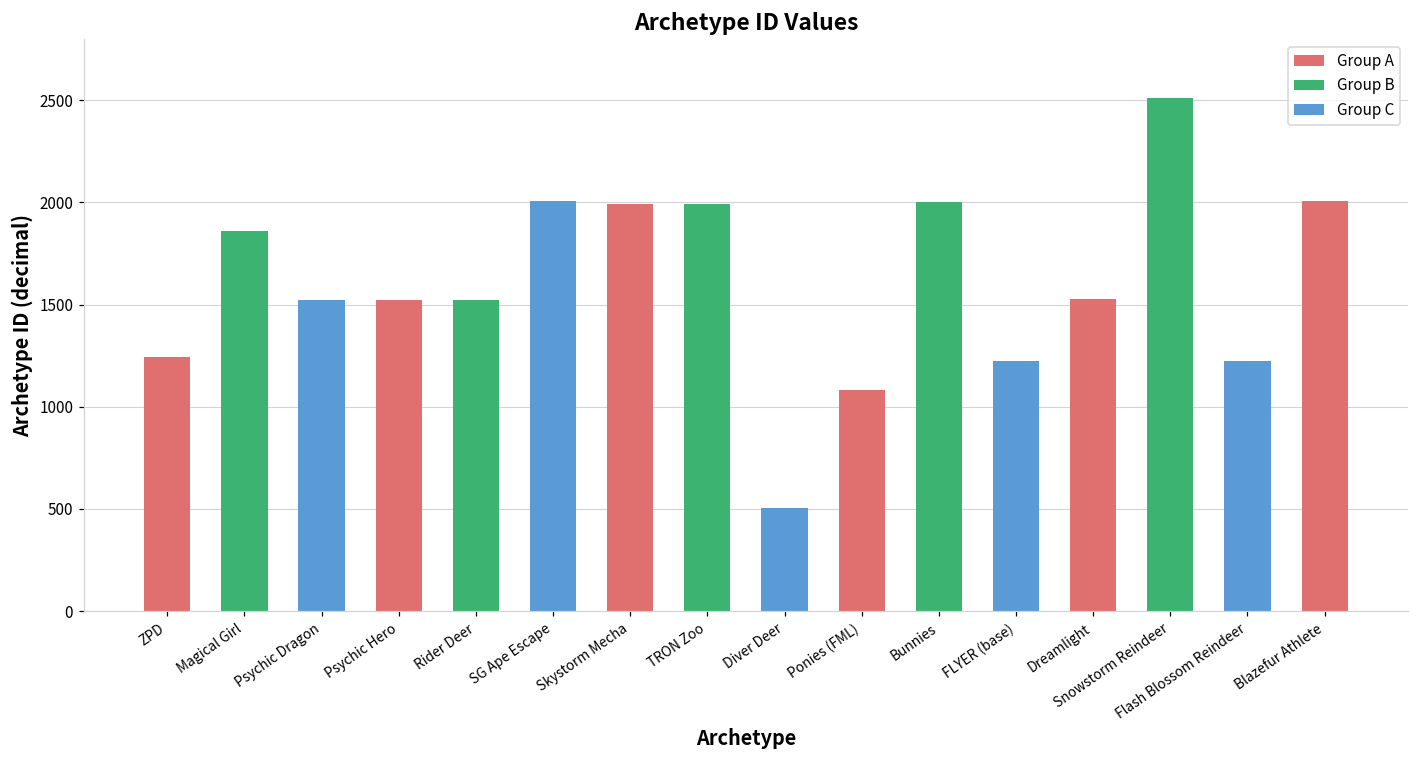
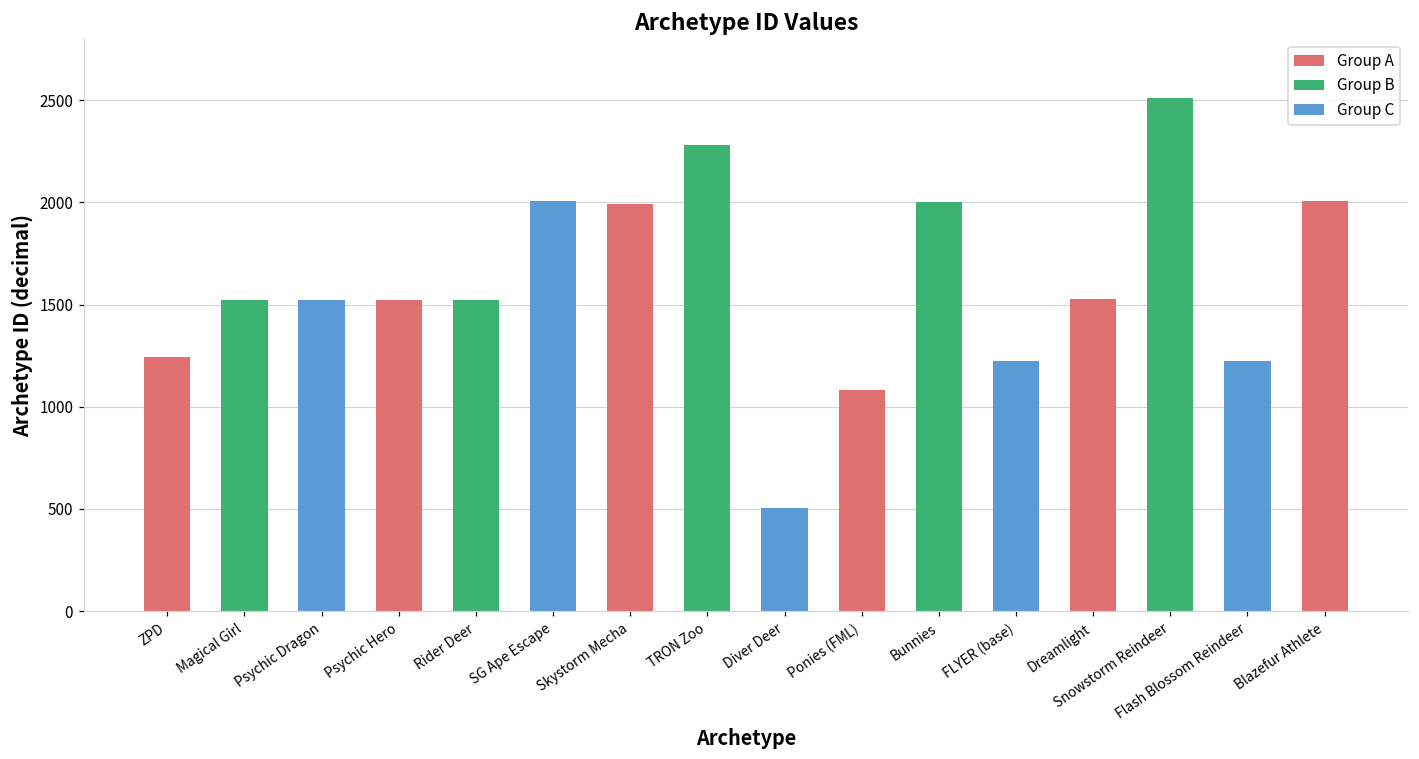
Magical Girl: 1860 -> 1520
TRON Zoo: 1990 -> 2280
